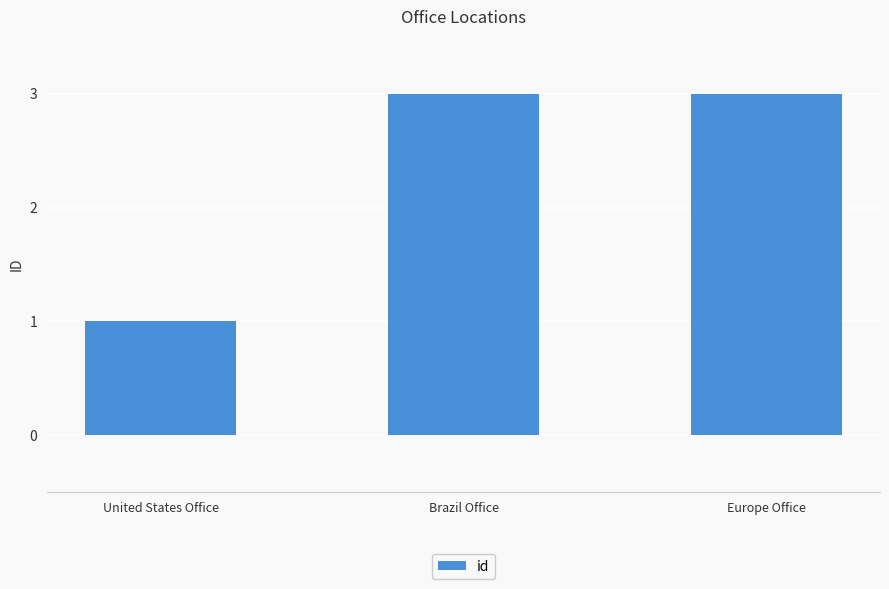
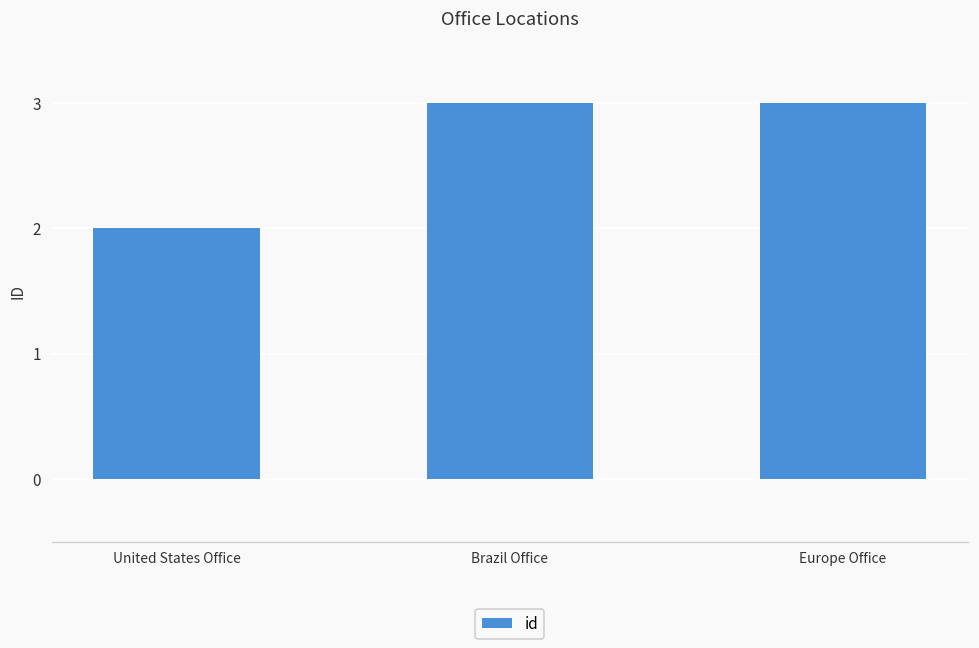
United States Office: 1 -> 2
